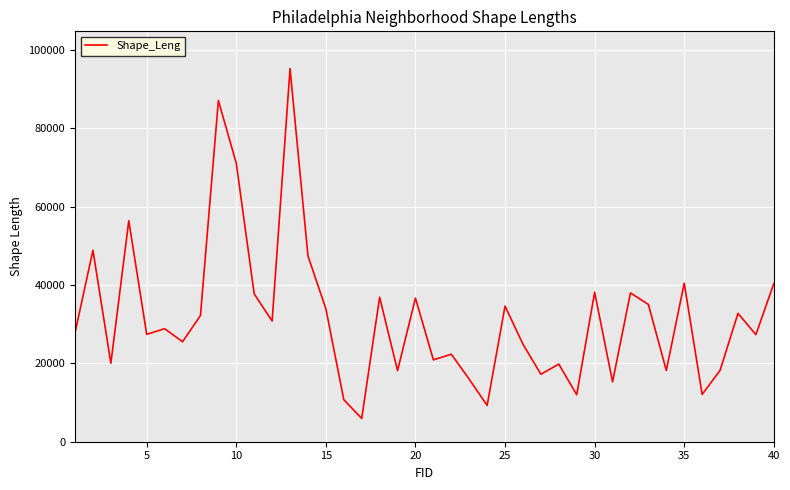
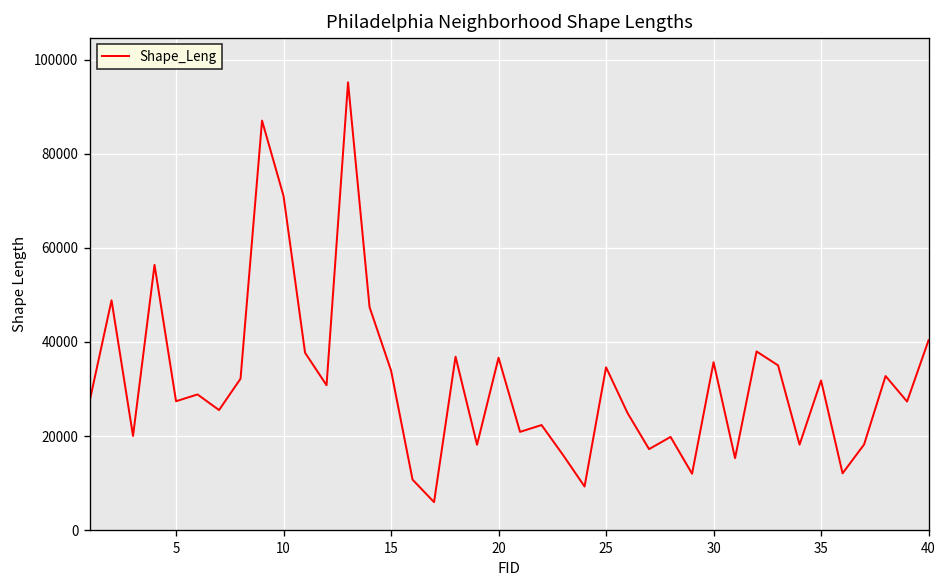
30: 38000 -> 36000
35: 40000 -> 32000
